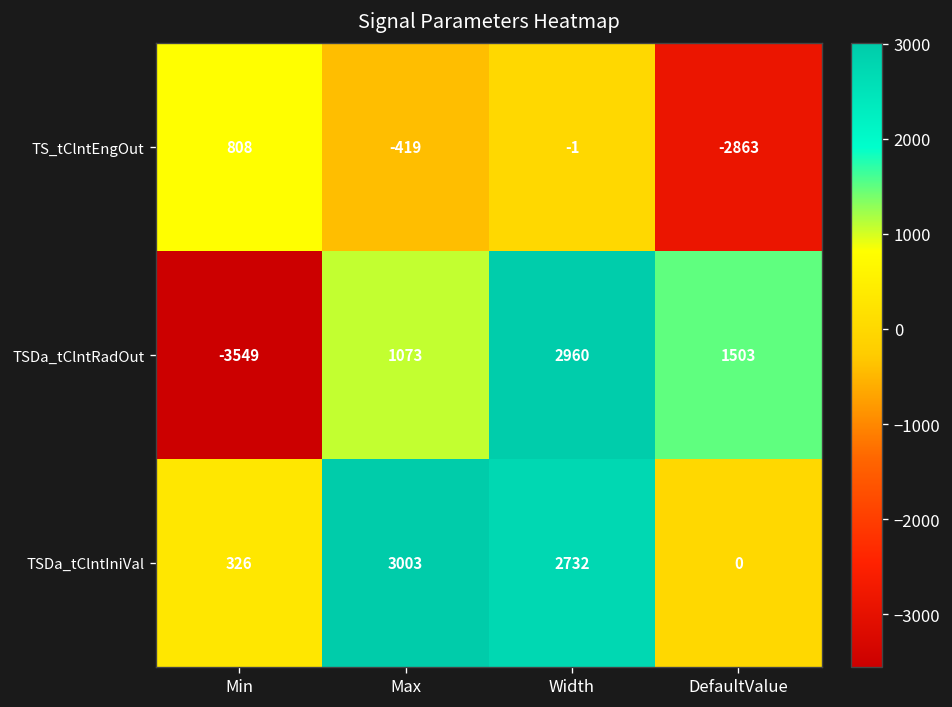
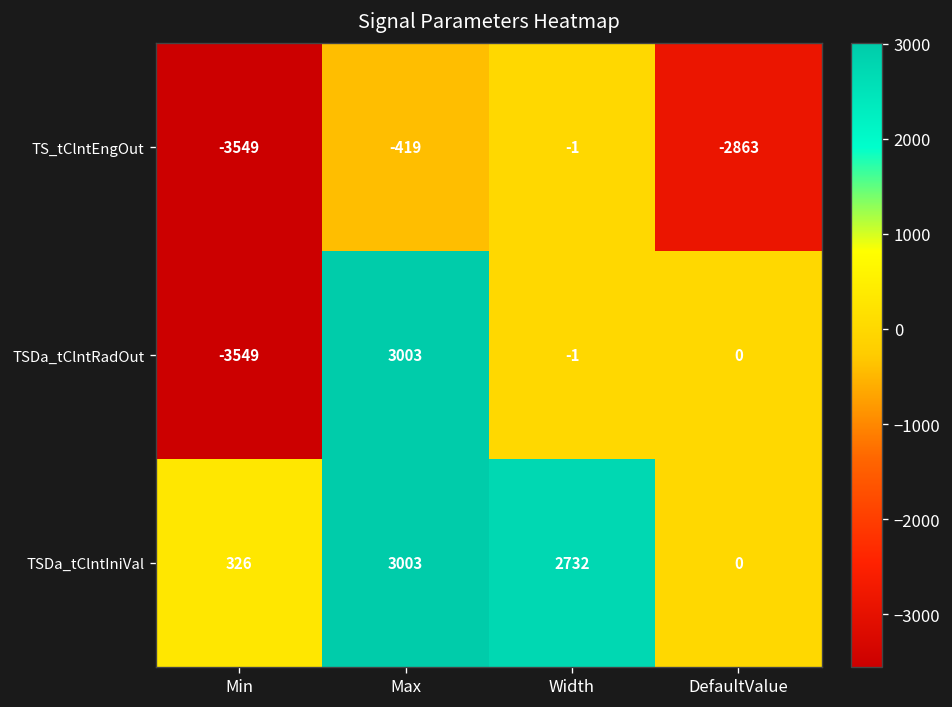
TS_tClntEngOut, Min: 808 -> -3549
TSDa_tClntRadOut, Max: 1073 -> 3003
TSDa_tClntRadOut, Width: 2960 -> -1
TSDa_tClntRadOut, DefaultValue: 1503 -> 0
